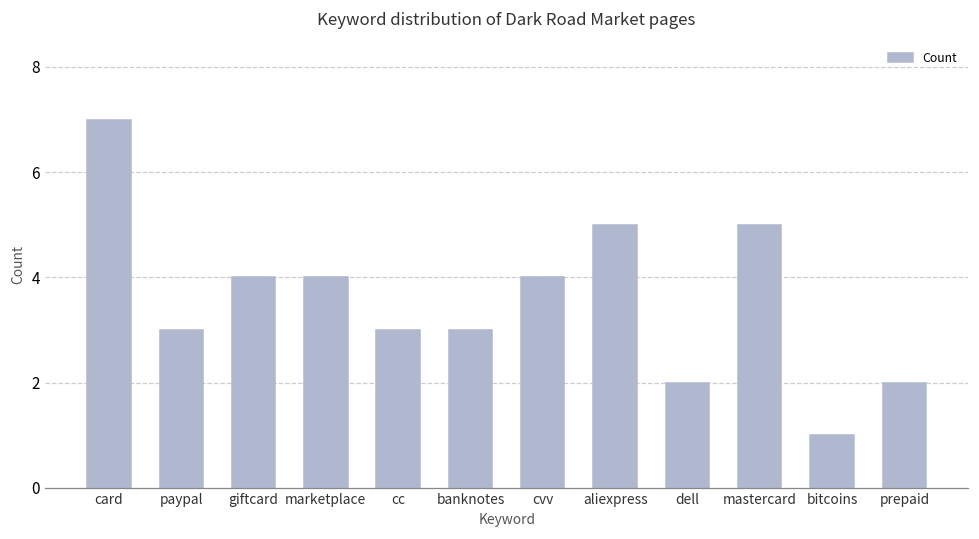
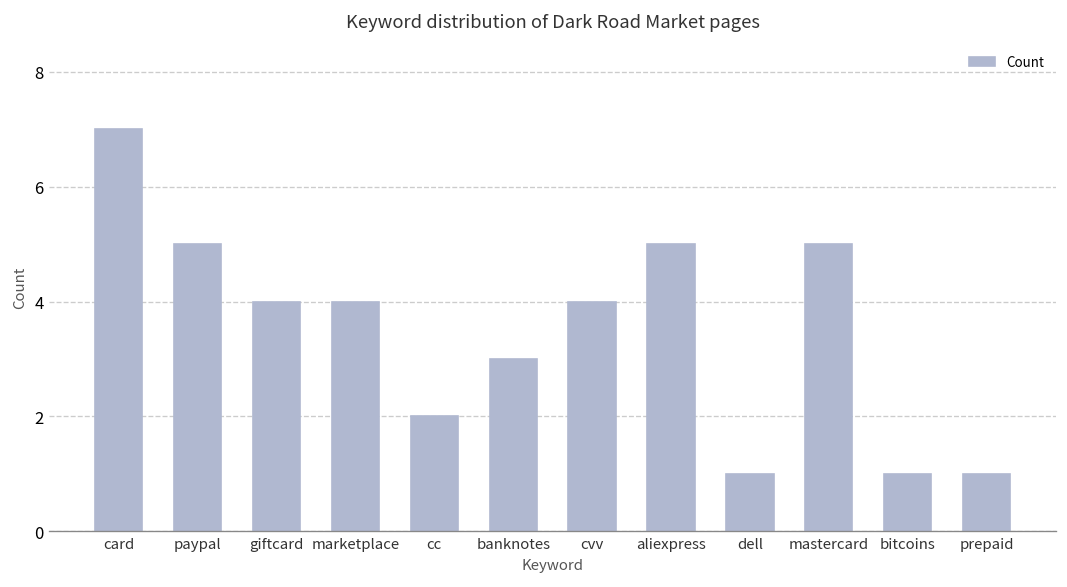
paypal: 3 -> 5
cc: 3 -> 2
dell: 2 -> 1
prepaid: 2 -> 1
